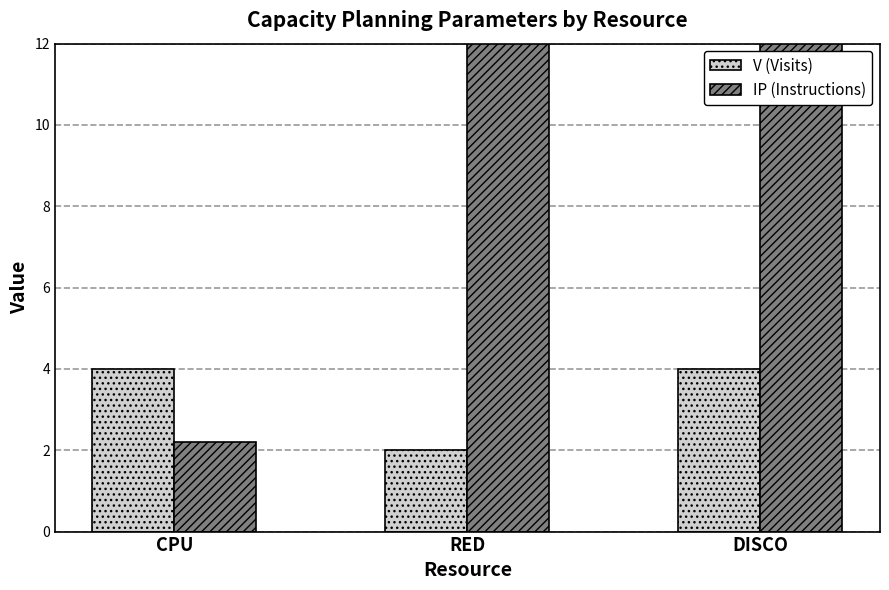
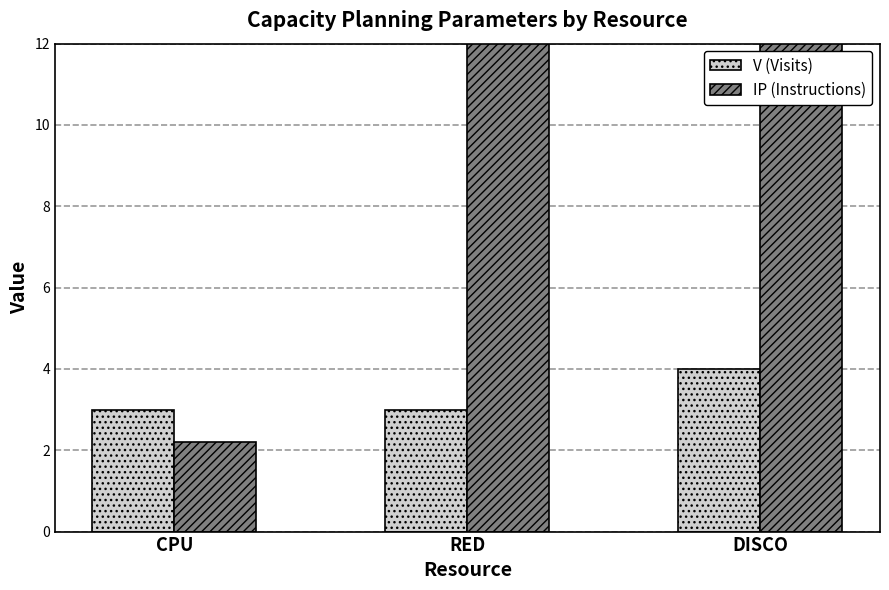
V (Visits), CPU: 4 -> 3
V (Visits), RED: 2 -> 3
